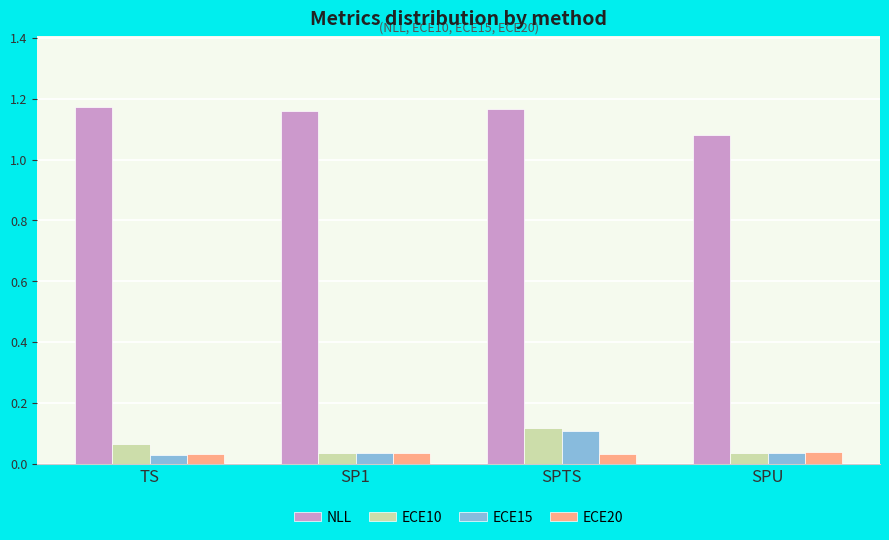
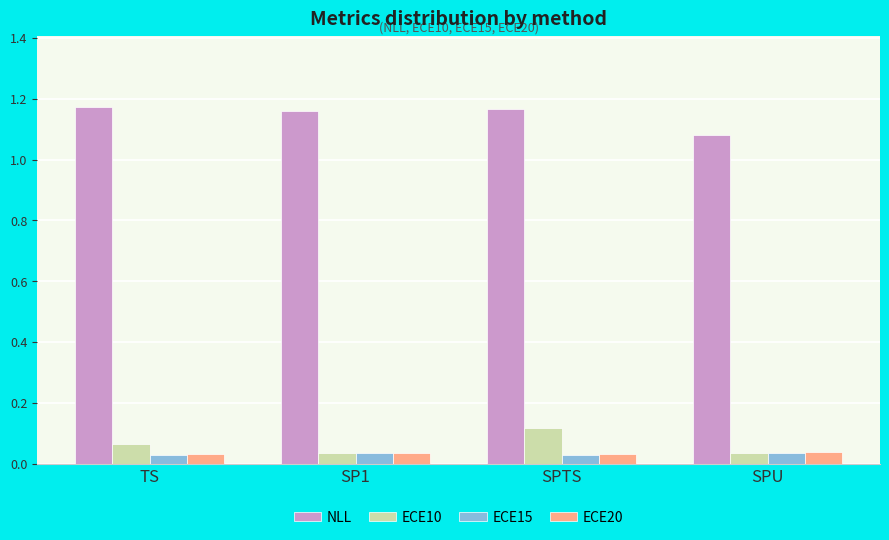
ECE15, SPTS: 0.11 -> 0.03
